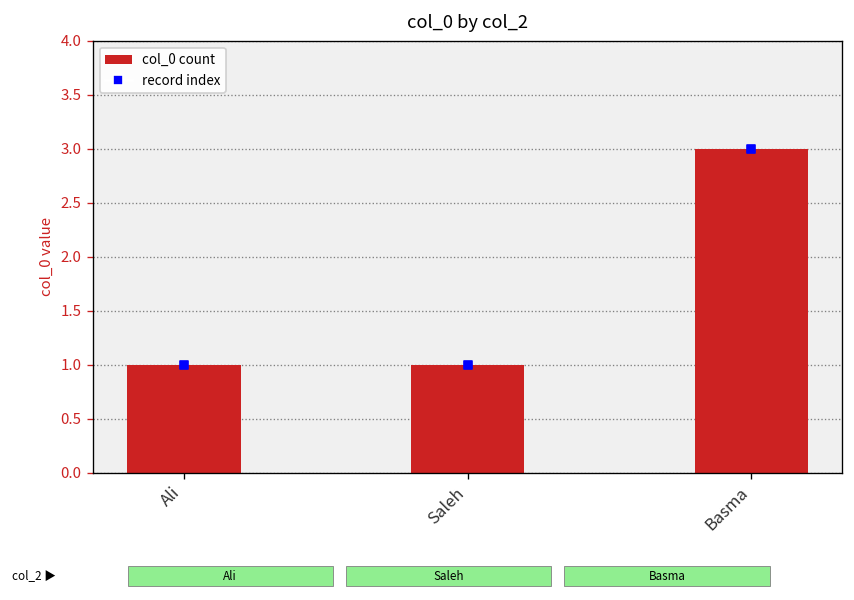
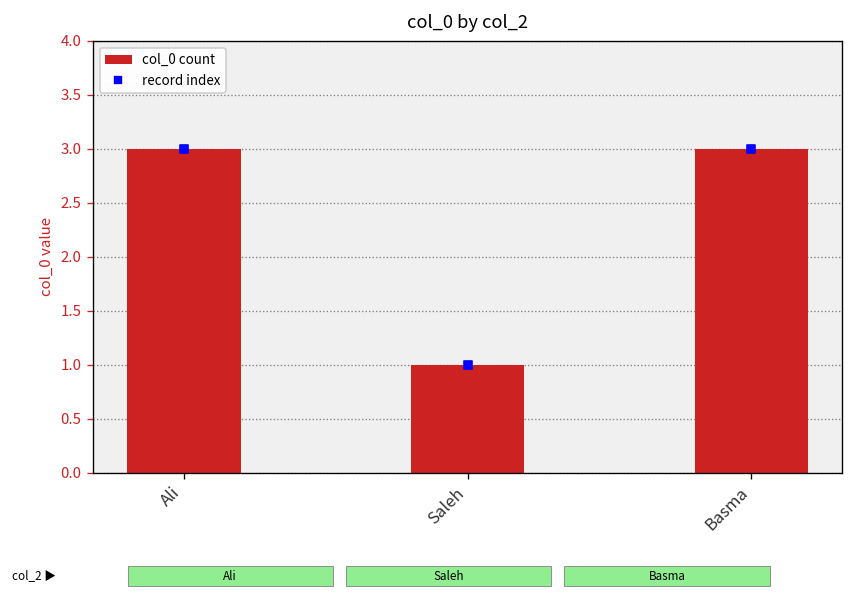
col_0 count, Ali: 1 -> 3
